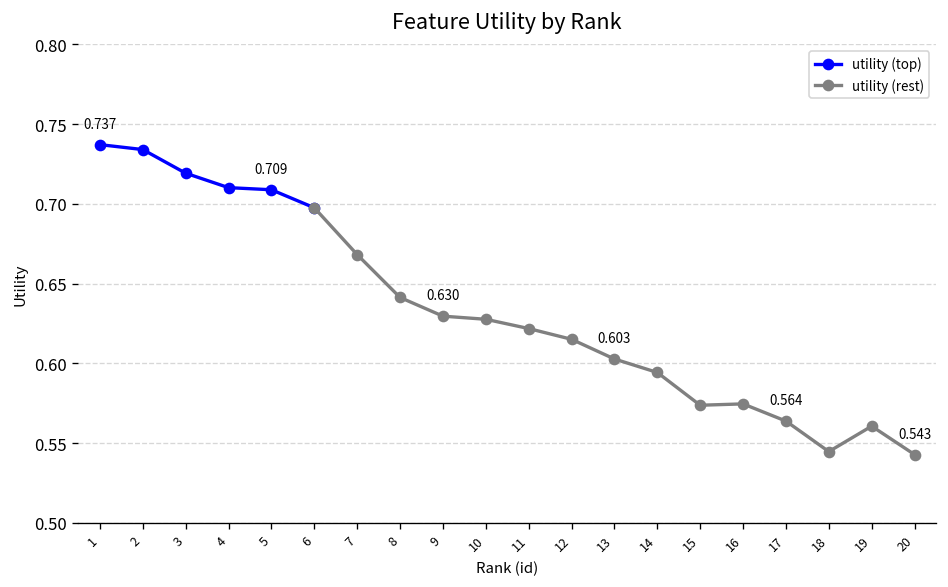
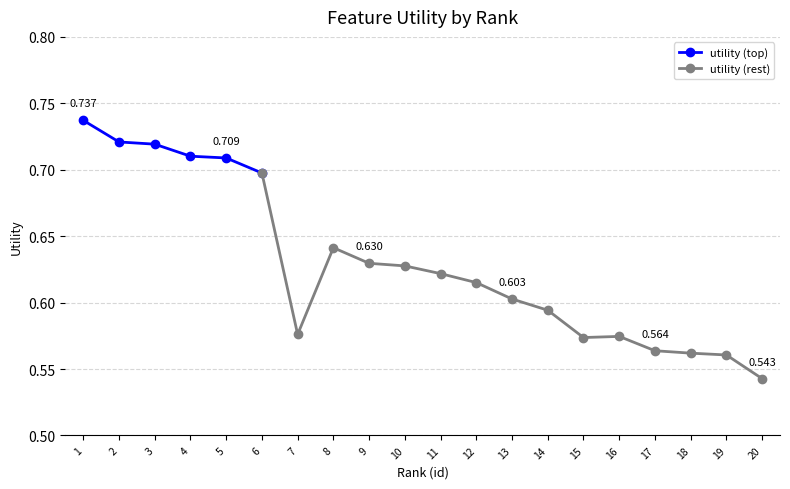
utility (top), 2: 0.734 -> 0.721
utility (rest), 7: 0.668 -> 0.576
utility (rest), 18: 0.545 -> 0.562
